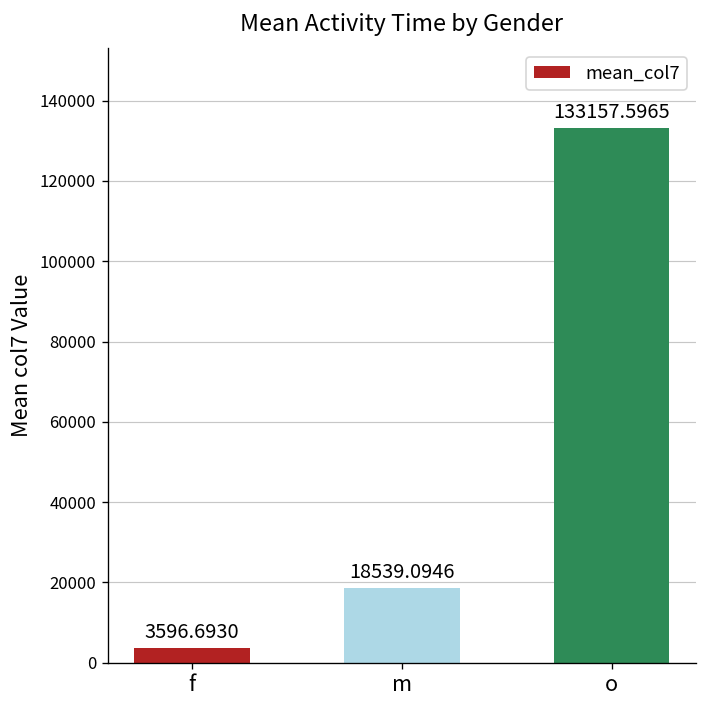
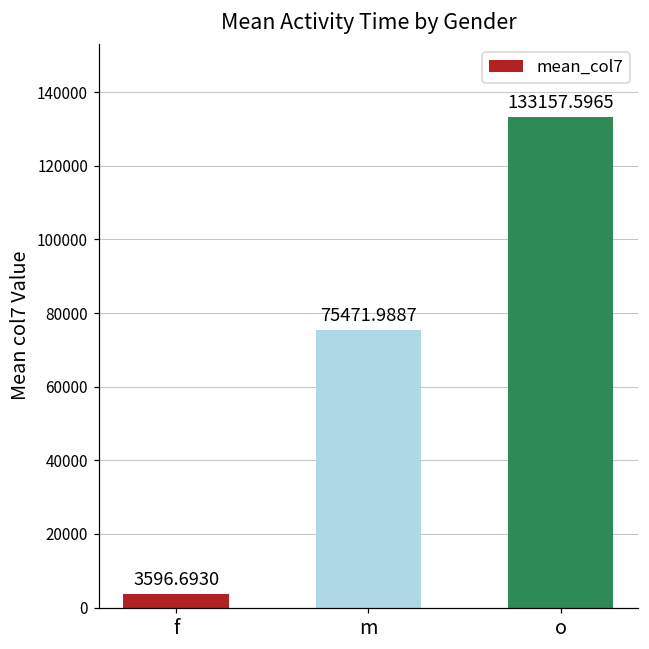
m: 18539.0946 -> 75471.9887
